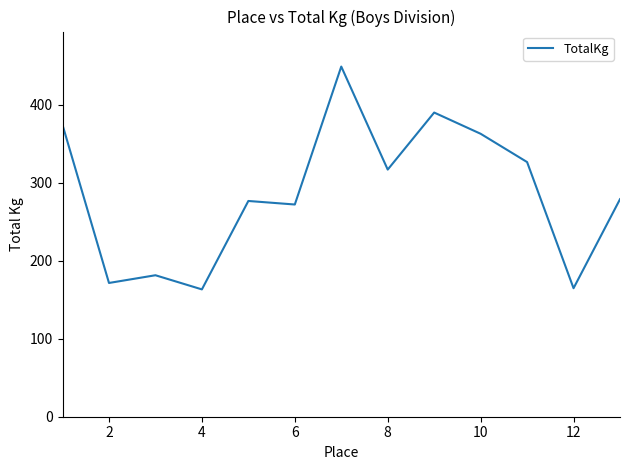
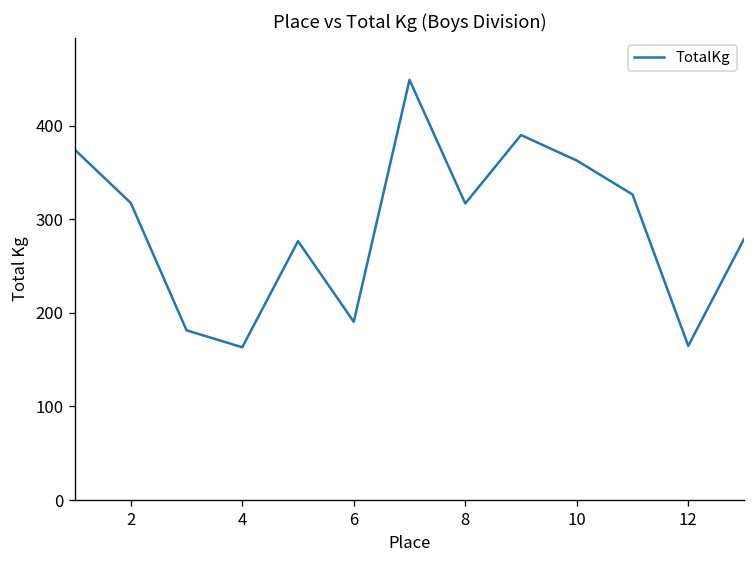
2: 170 -> 320
6: 270 -> 190
